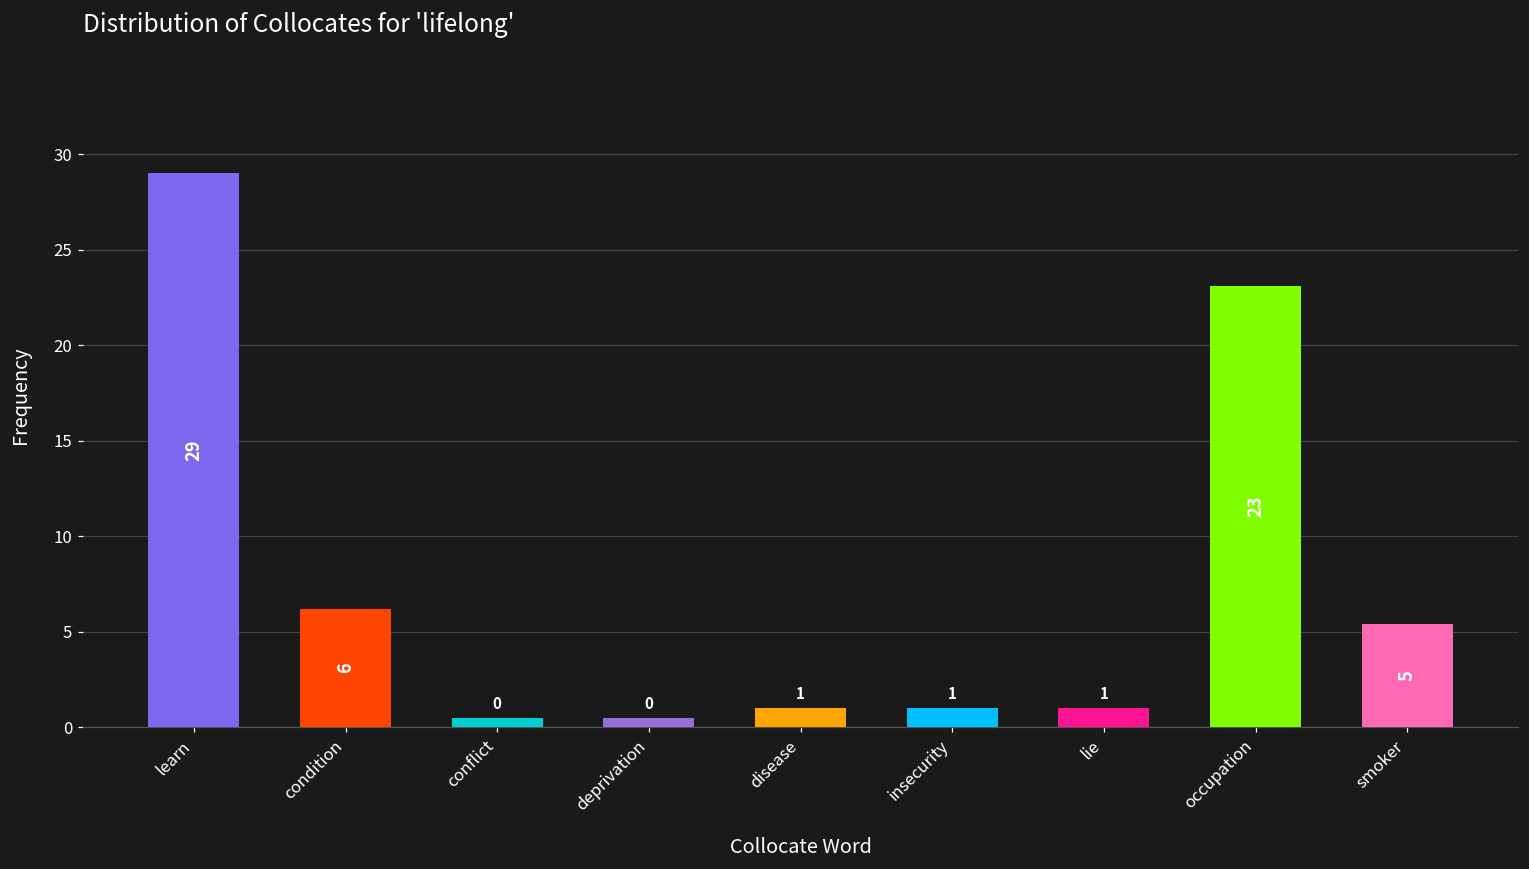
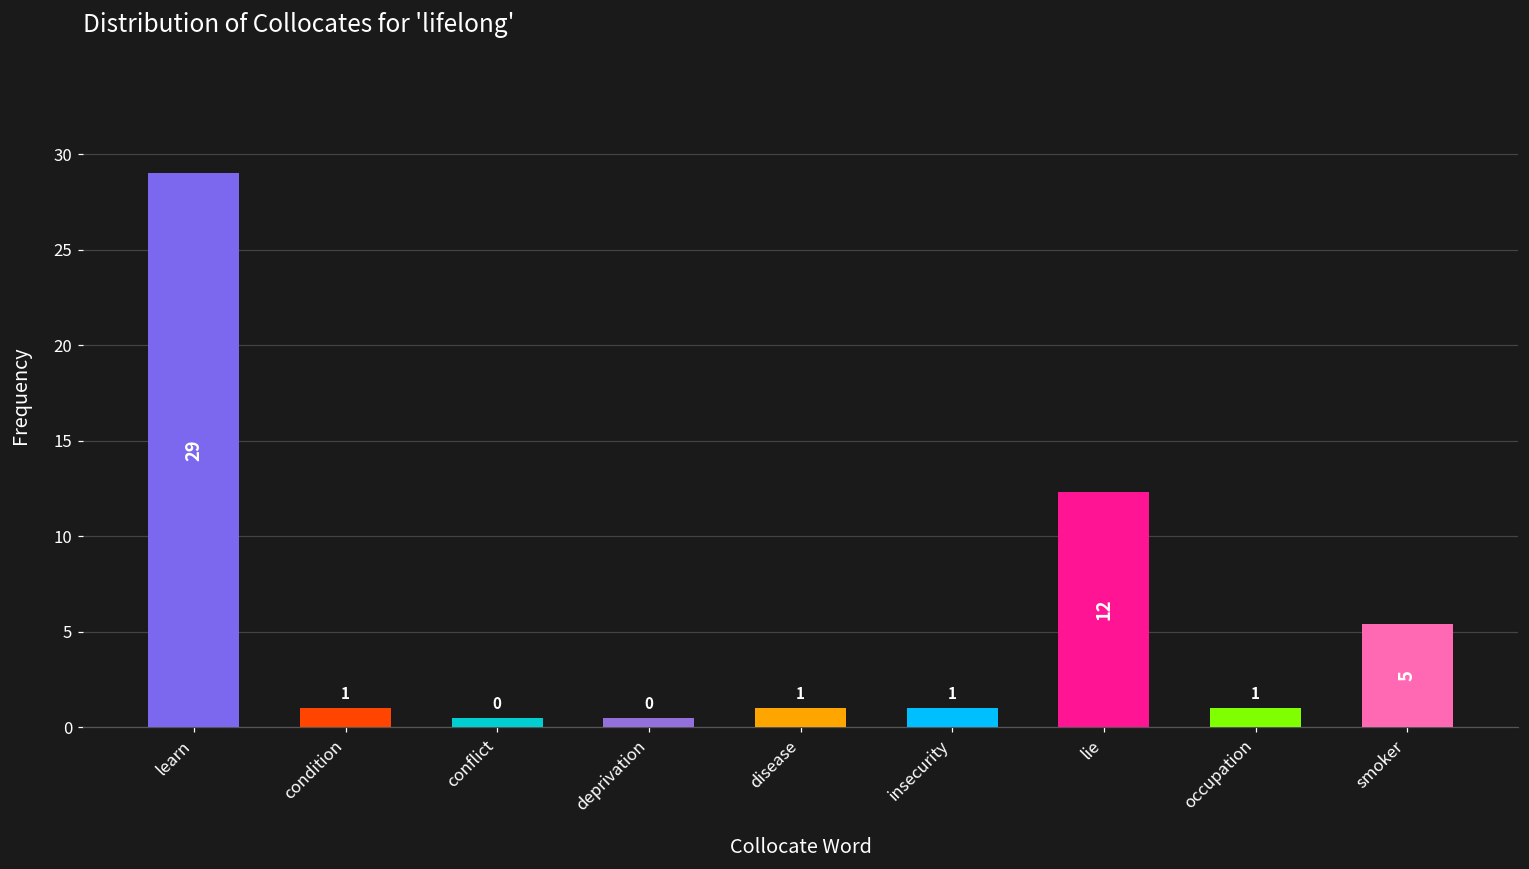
condition: 6 -> 1
lie: 1 -> 12
occupation: 23 -> 1
